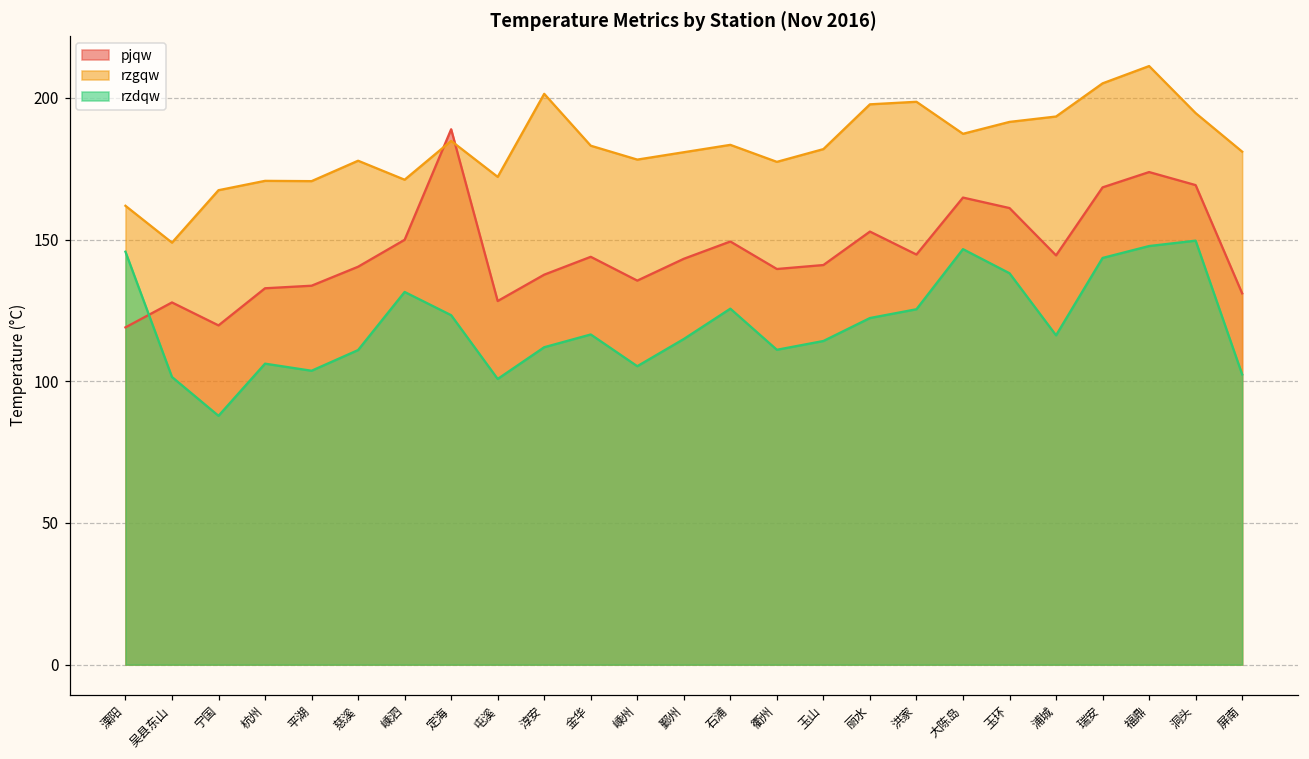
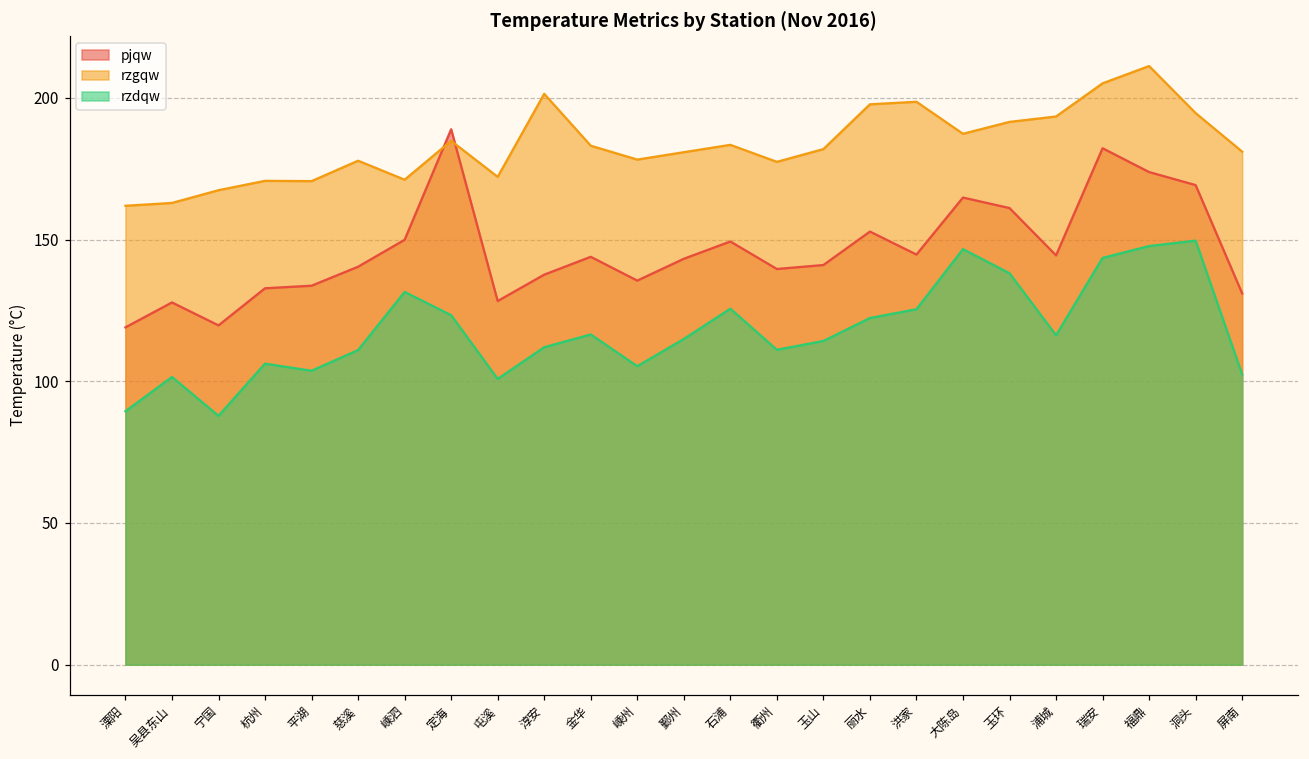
rzdqw, 溧阳: 146 -> 89
rzgqw, 吴县东山: 149 -> 163
pjqw, 瑞安: 168 -> 182
